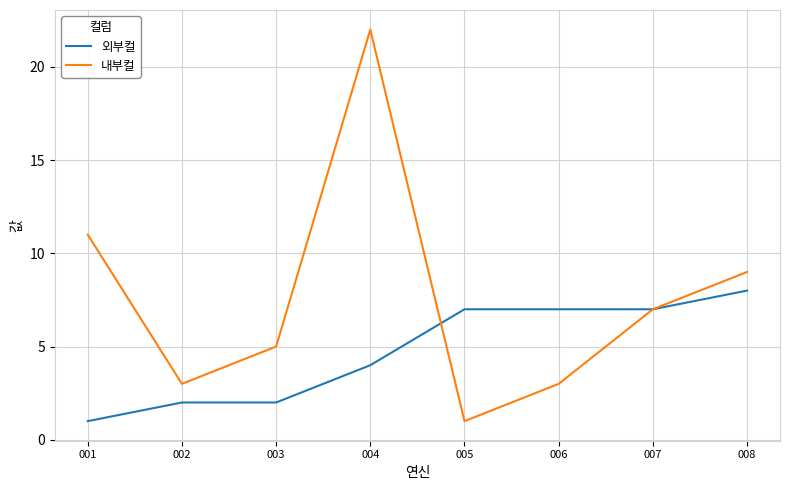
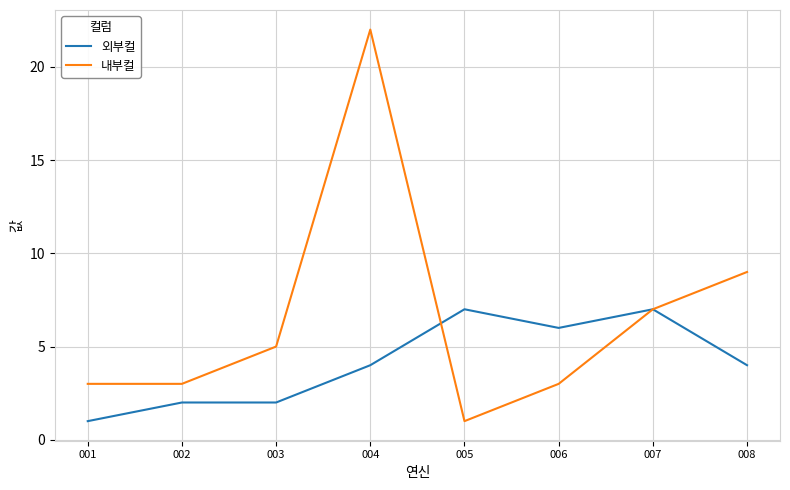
내부컬, 001: 11 -> 3
외부컬, 006: 7 -> 6
외부컬, 008: 8 -> 4
